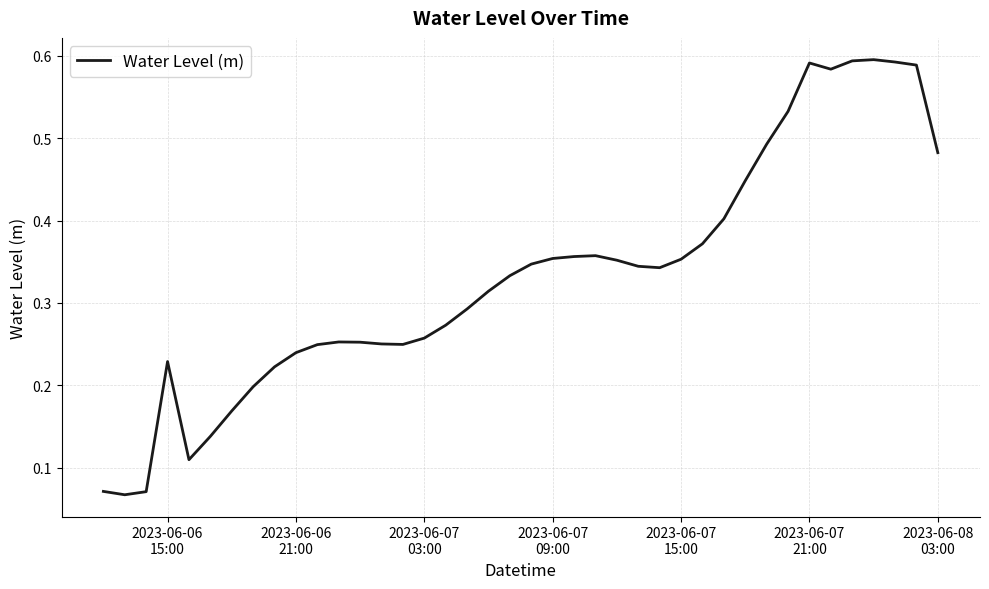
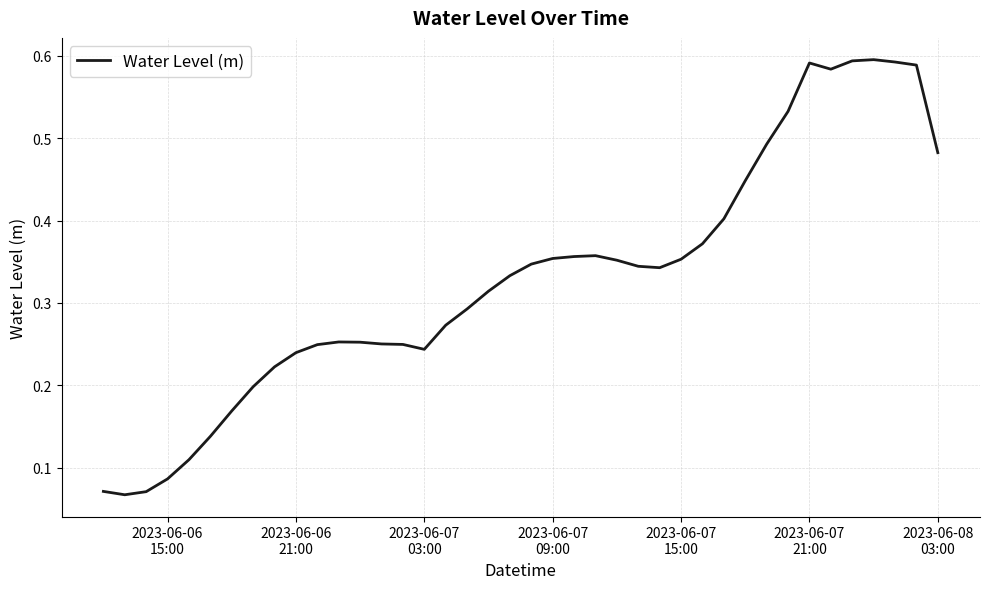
2023-06-06 15:00: 0.23 -> 0.09
2023-06-07 03:00: 0.26 -> 0.24
